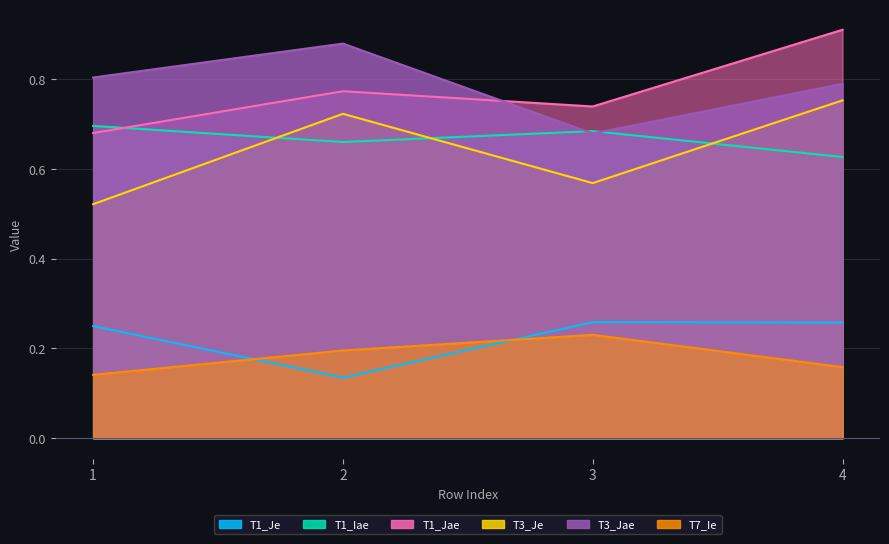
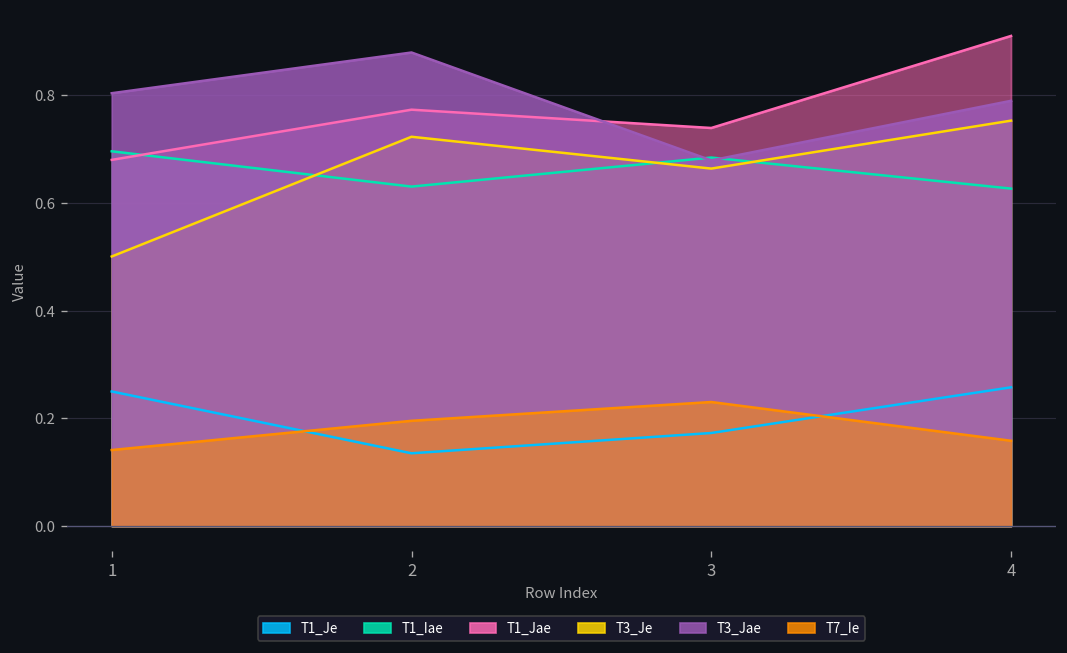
T3_Je, 1: 0.52 -> 0.50
T1_Iae, 2: 0.66 -> 0.63
T1_Je, 3: 0.26 -> 0.17
T3_Je, 3: 0.57 -> 0.66
